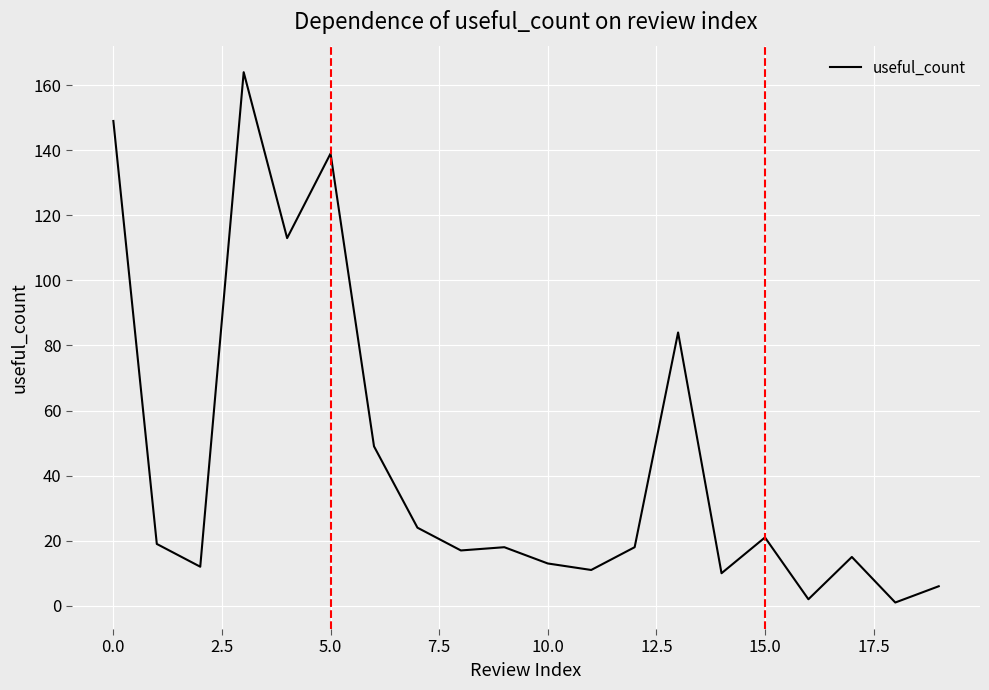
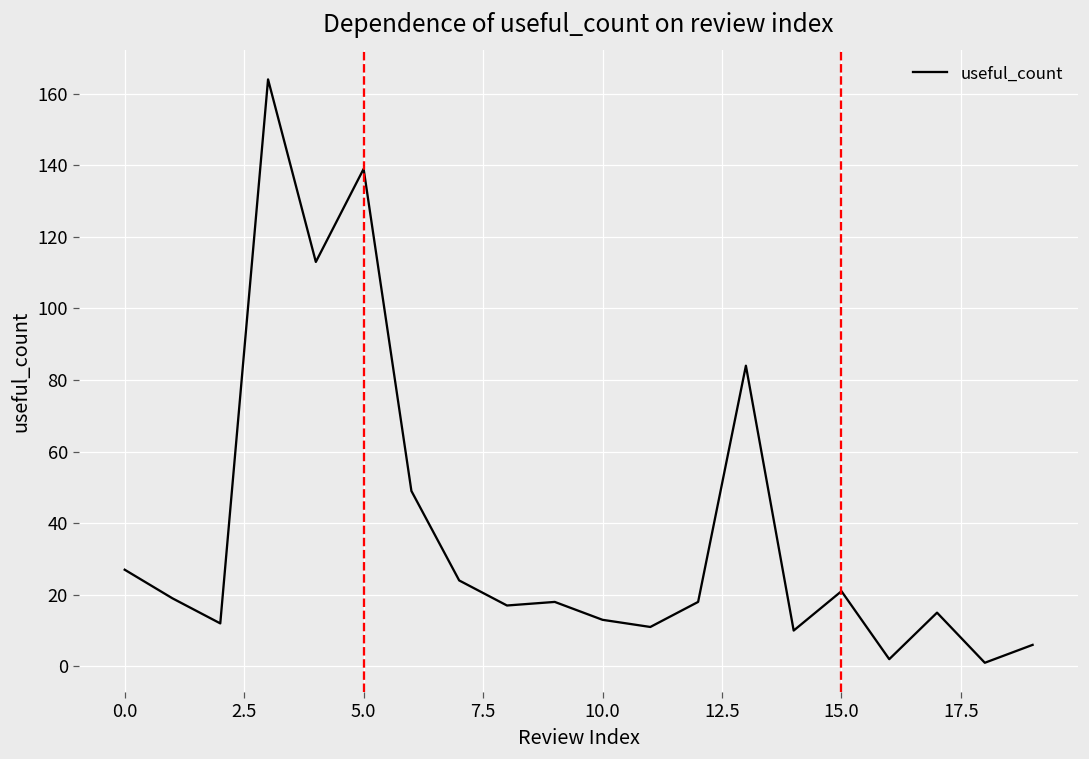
0.0: 149 -> 27
